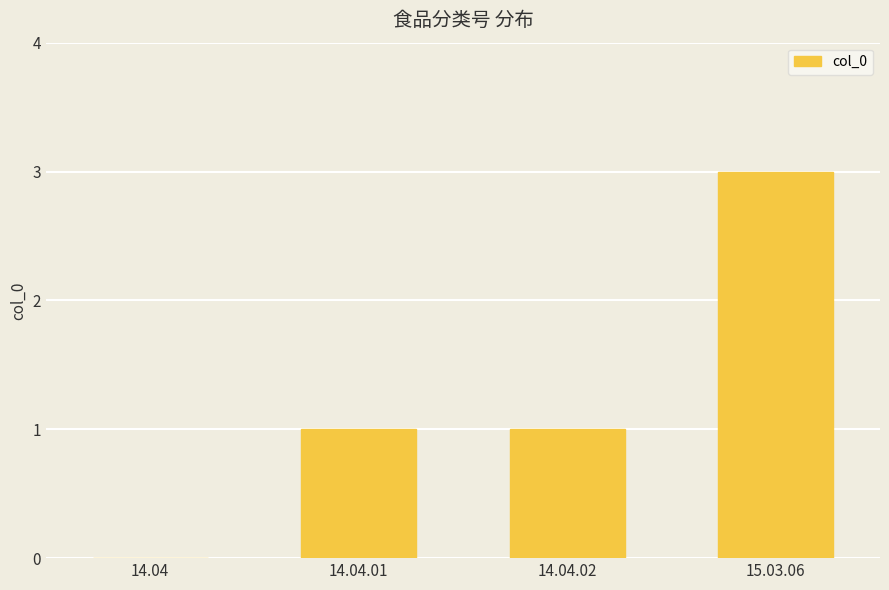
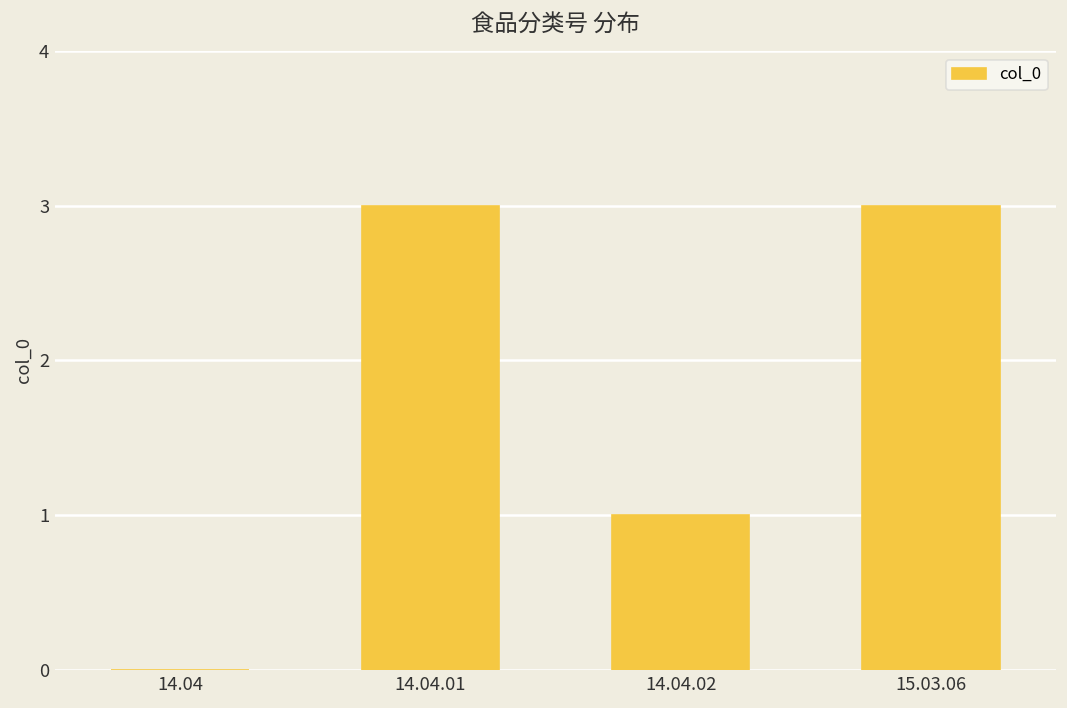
14.04.01: 1 -> 3
